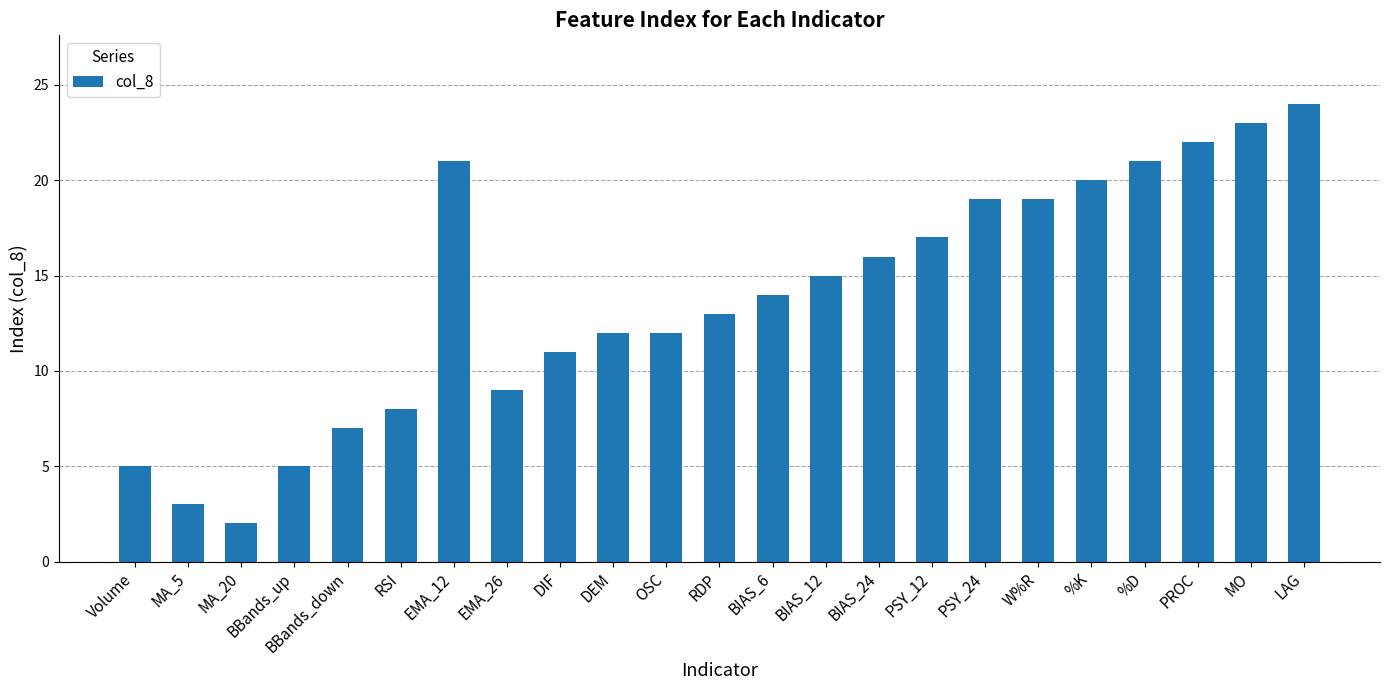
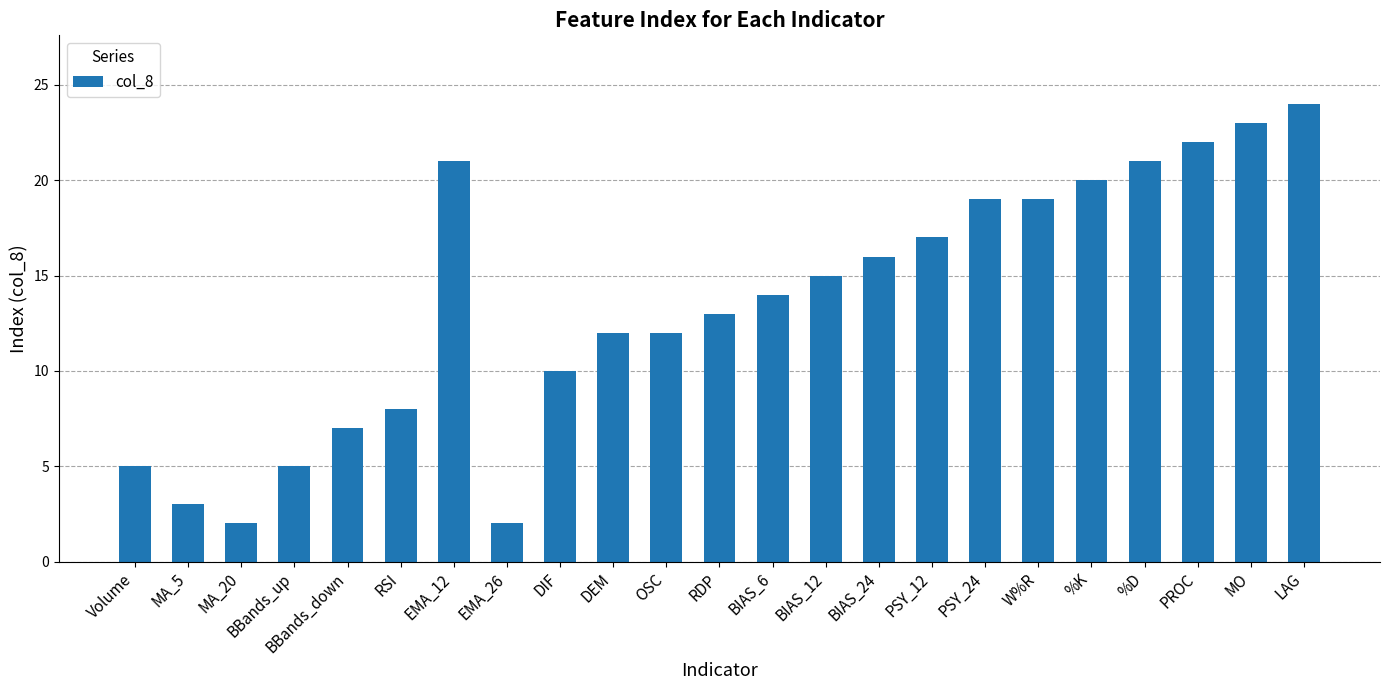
EMA_26: 9 -> 2
DIF: 11 -> 10
